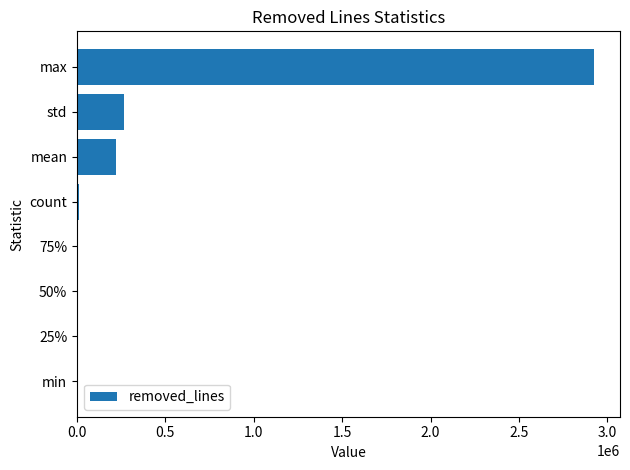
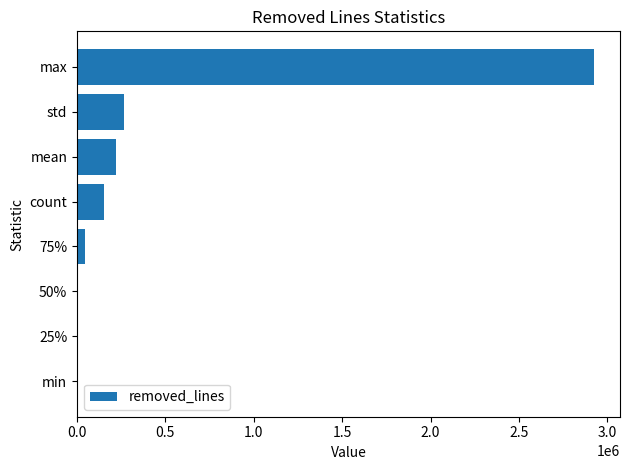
count: 10000 -> 150000
75%: 0 -> 50000
